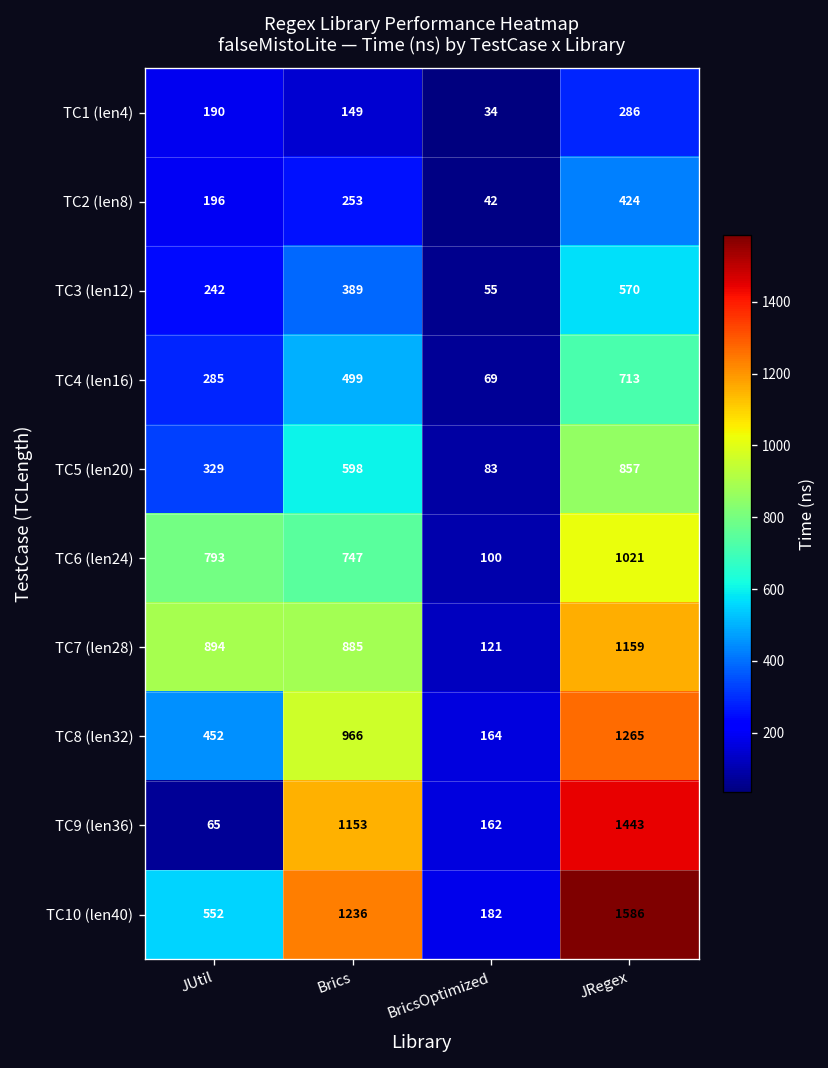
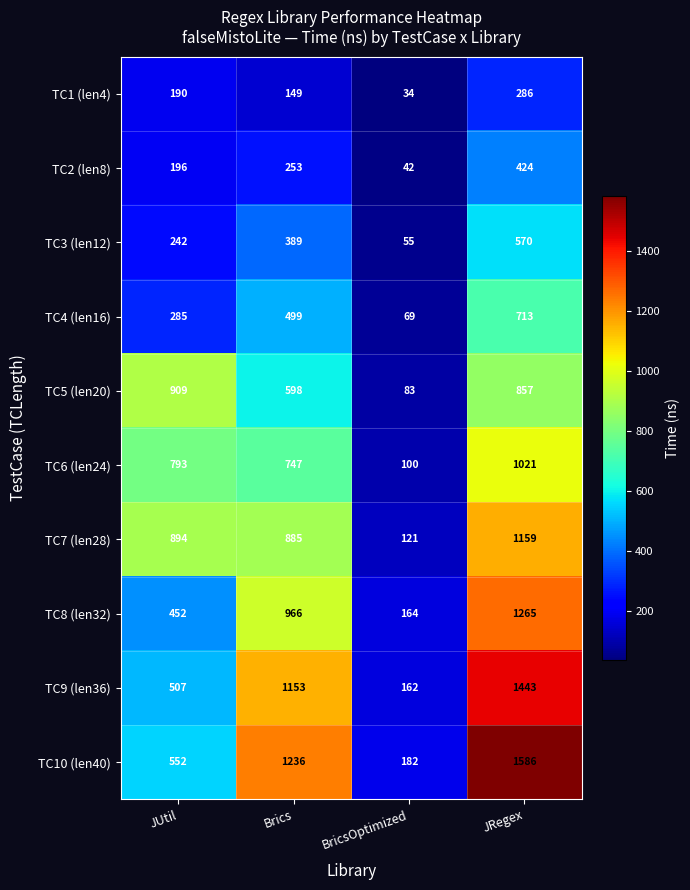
TC5 (len20), JUtil: 329 -> 909
TC9 (len36), JUtil: 65 -> 507
